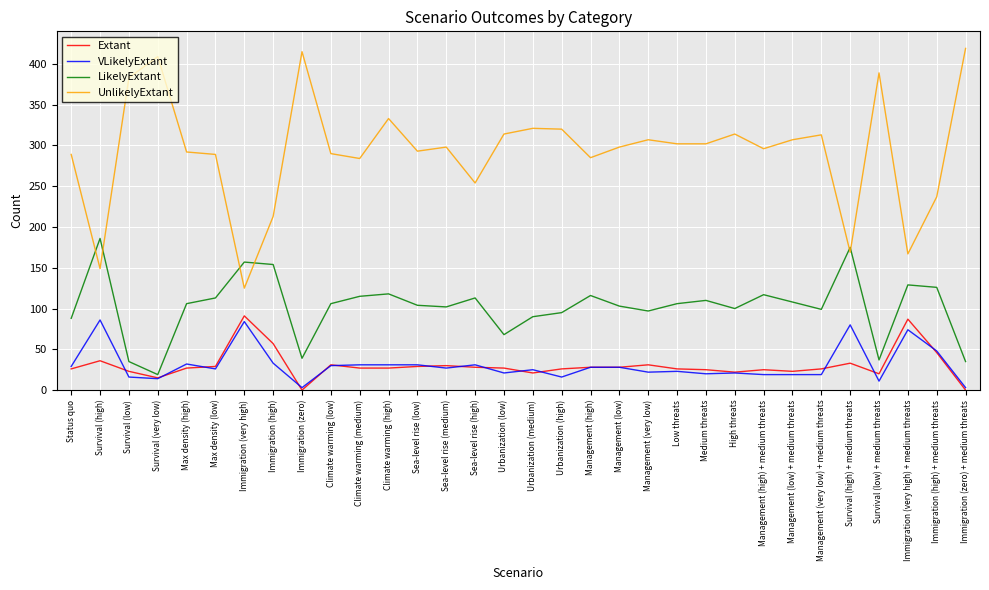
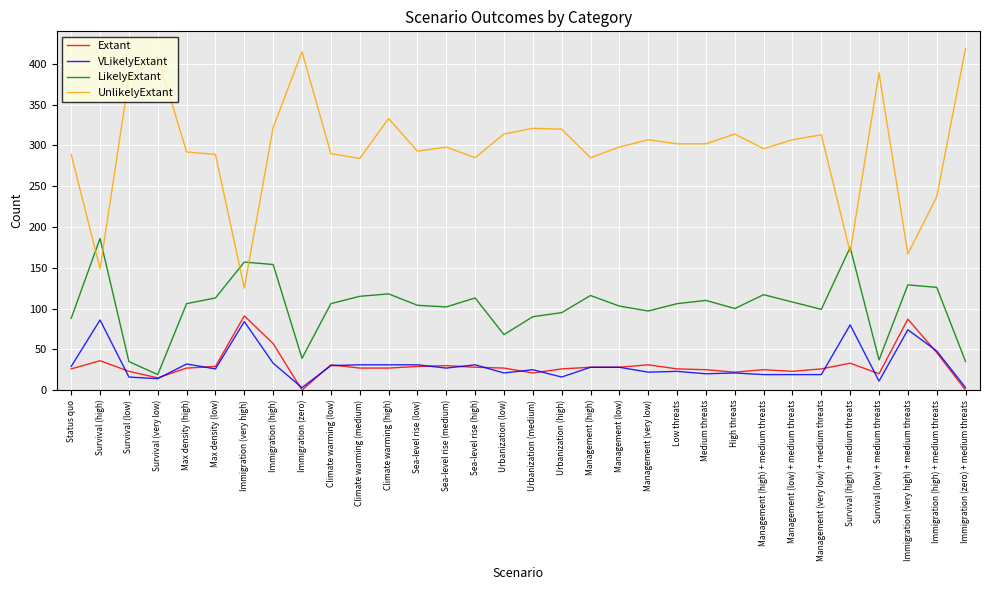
UnlikelyExtant, Immigration (high): 210 -> 320
UnlikelyExtant, Sea-level rise (high): 250 -> 290
